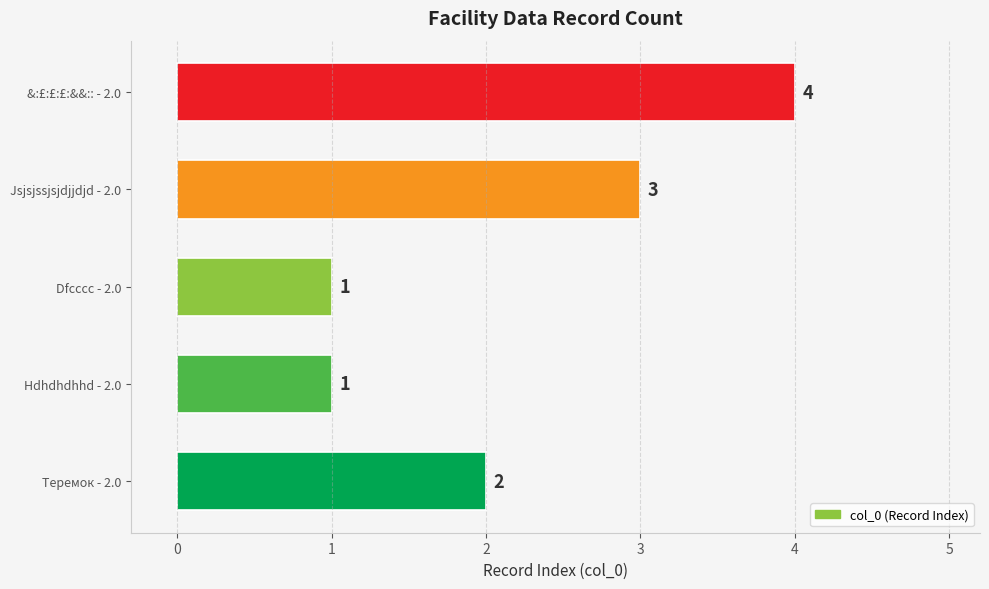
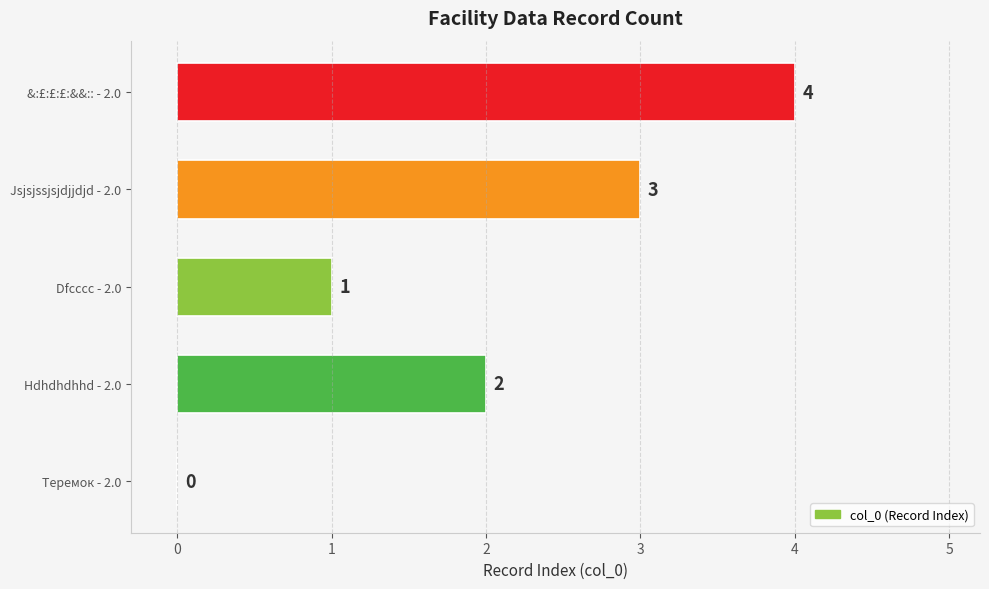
Hdhdhdhhd - 2.0: 1 -> 2
Теремок - 2.0: 2 -> 0
